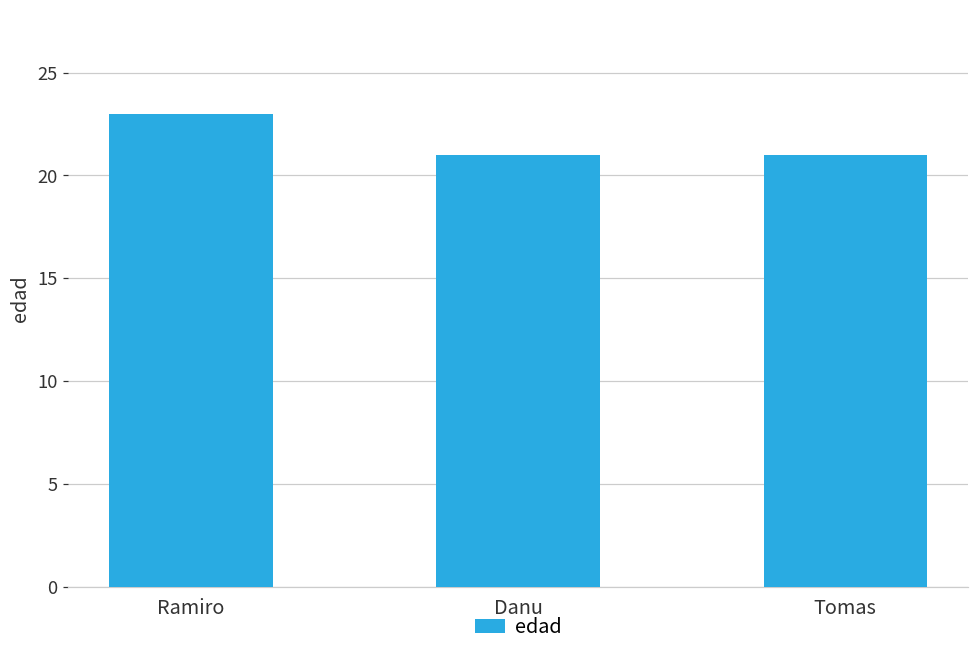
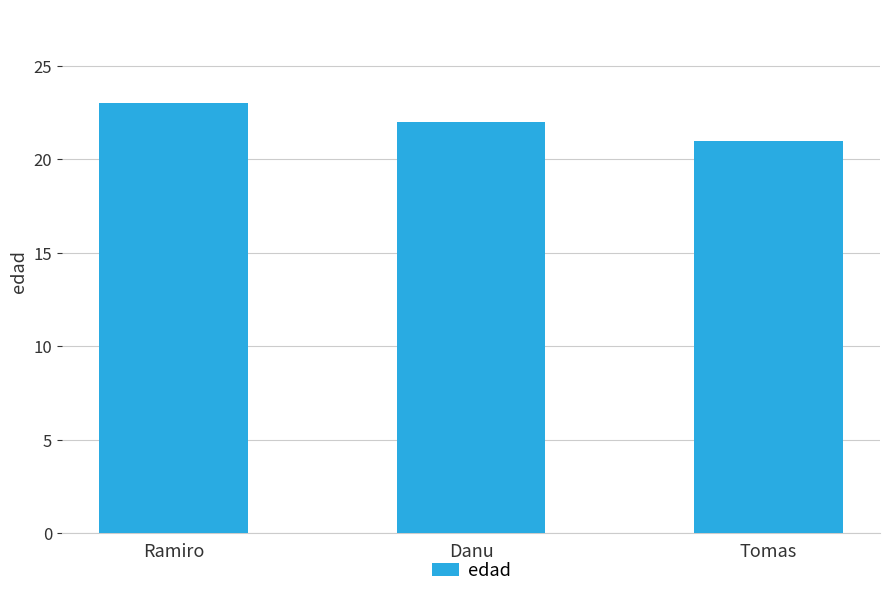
Danu: 21 -> 22
